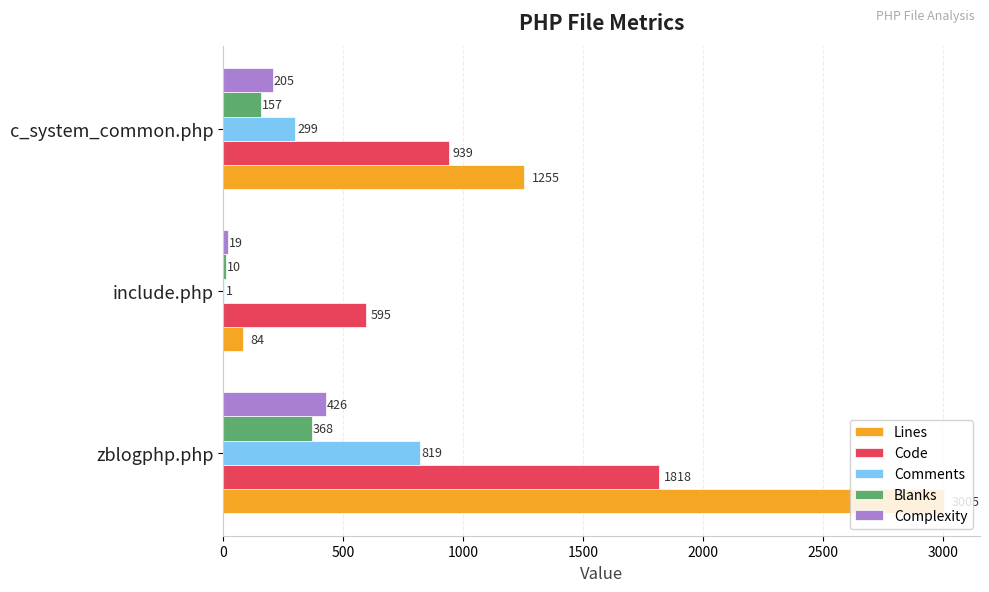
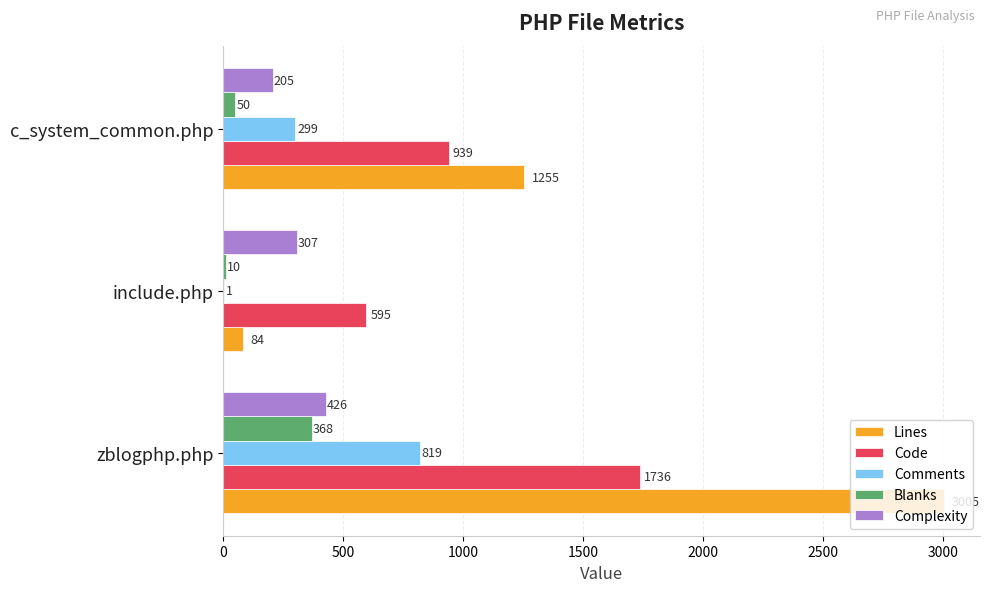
Blanks, c_system_common.php: 157 -> 50
Complexity, include.php: 19 -> 307
Code, zblogphp.php: 1818 -> 1736
